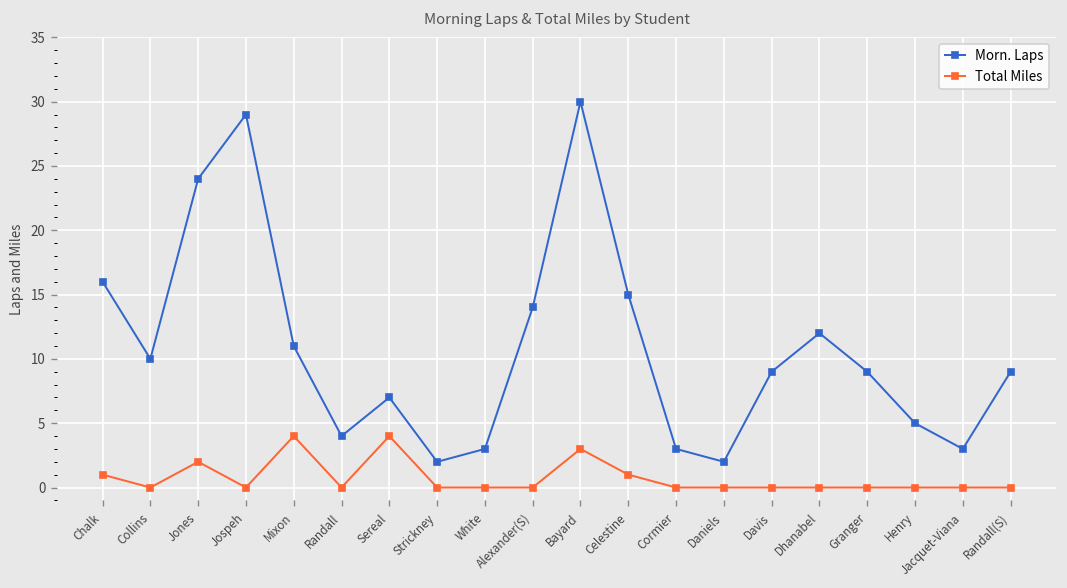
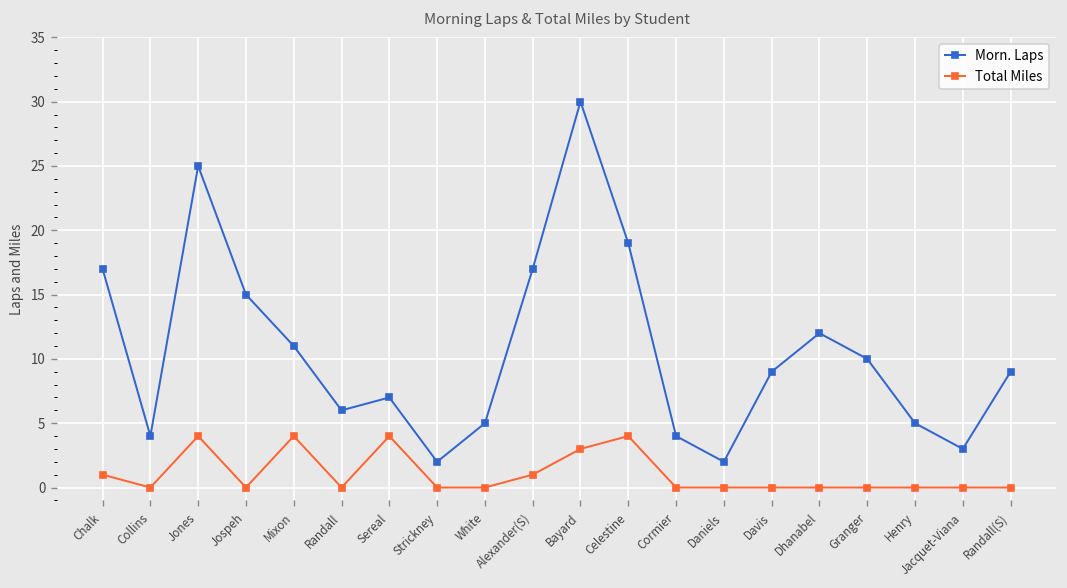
Morn. Laps, Chalk: 16 -> 17
Morn. Laps, Collins: 10 -> 4
Morn. Laps, Jones: 24 -> 25
Total Miles, Jones: 2 -> 4
Morn. Laps, Jospeh: 29 -> 15
Morn. Laps, Randall: 4 -> 6
Morn. Laps, White: 3 -> 5
Morn. Laps, Alexander(S): 14 -> 17
Total Miles, Alexander(S): 0 -> 1
Morn. Laps, Celestine: 15 -> 19
Total Miles, Celestine: 1 -> 4
Morn. Laps, Cormier: 3 -> 4
Morn. Laps, Granger: 9 -> 10
